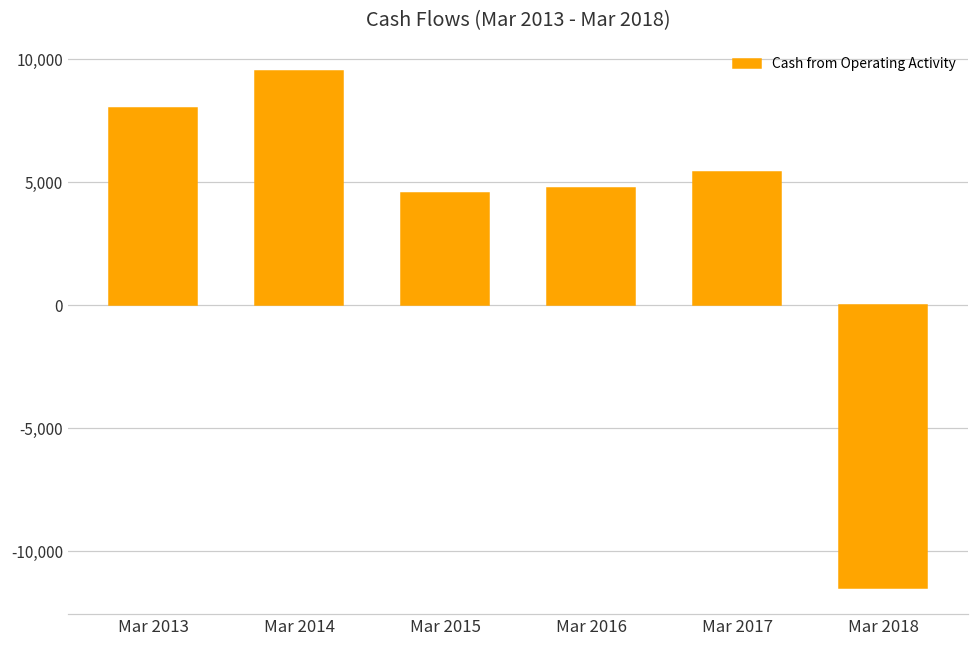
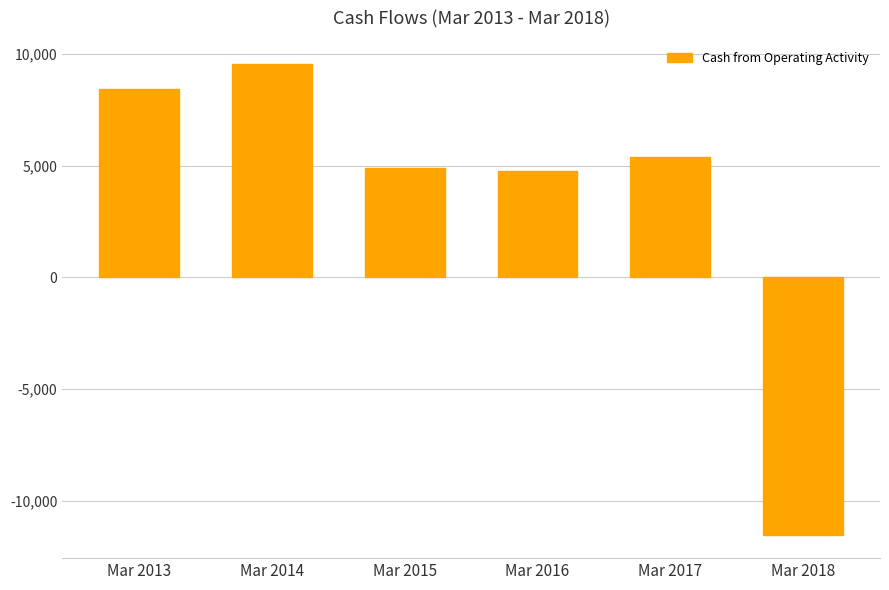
Mar 2013: 8,000 -> 8,400
Mar 2015: 4,500 -> 4,900
